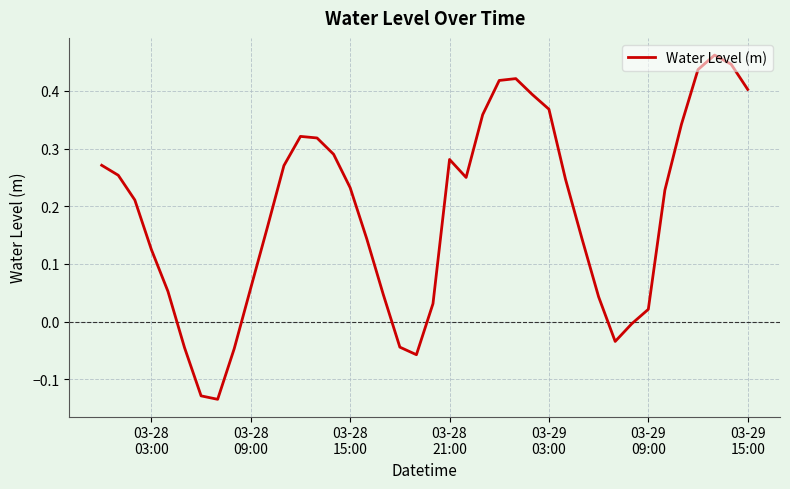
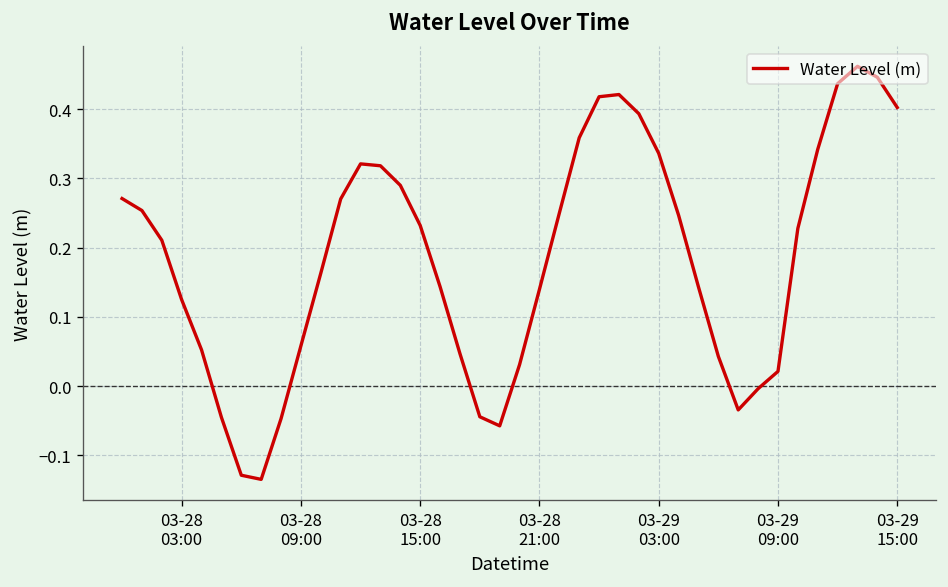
03-28 21:00: 0.28 -> 0.14
03-29 03:00: 0.37 -> 0.34
